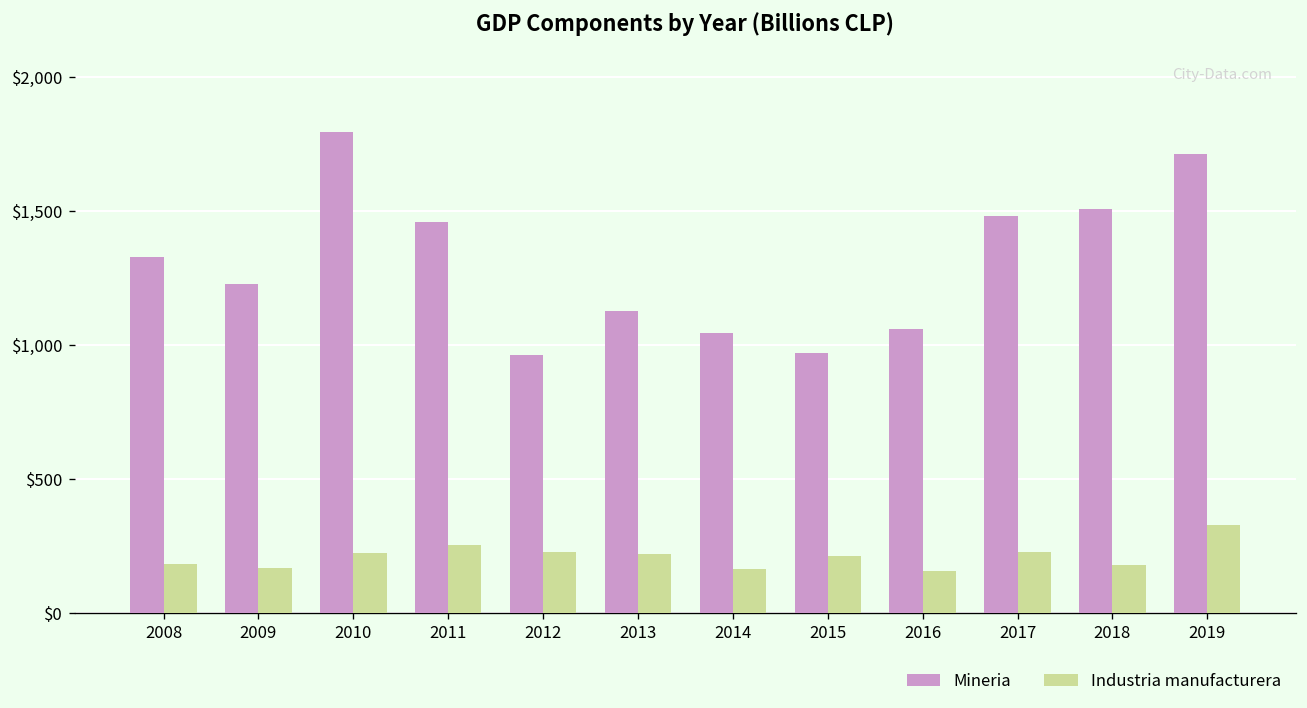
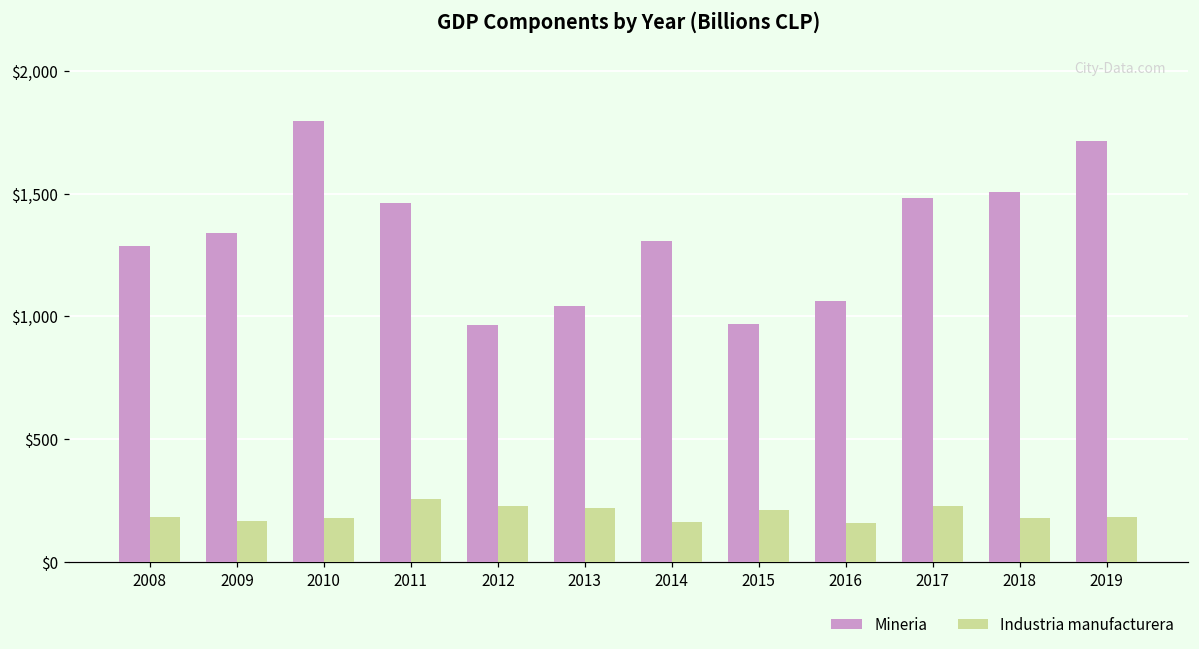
Mineria, 2008: $1,330 -> $1,290
Mineria, 2009: $1,230 -> $1,340
Industria manufacturera, 2010: $220 -> $180
Mineria, 2013: $1,130 -> $1,040
Mineria, 2014: $1,050 -> $1,310
Industria manufacturera, 2019: $330 -> $180
